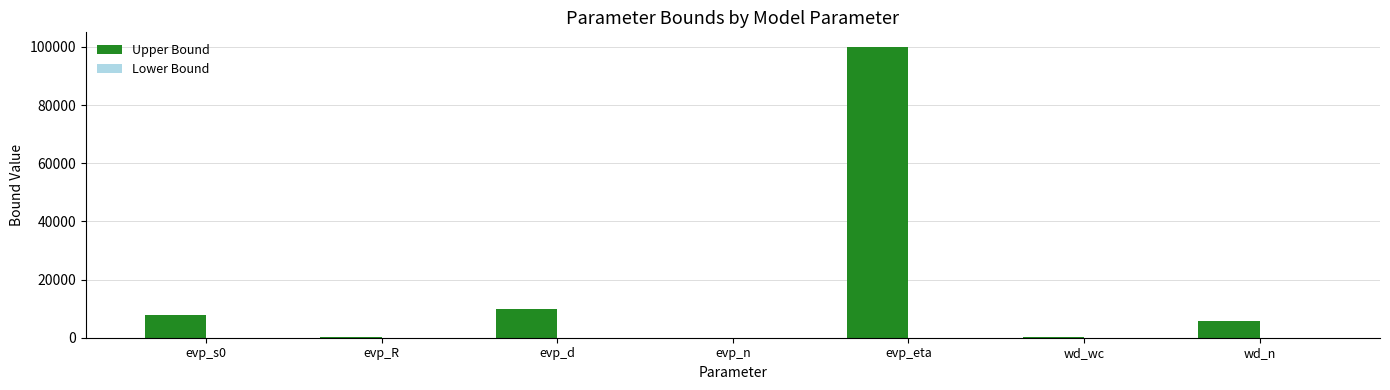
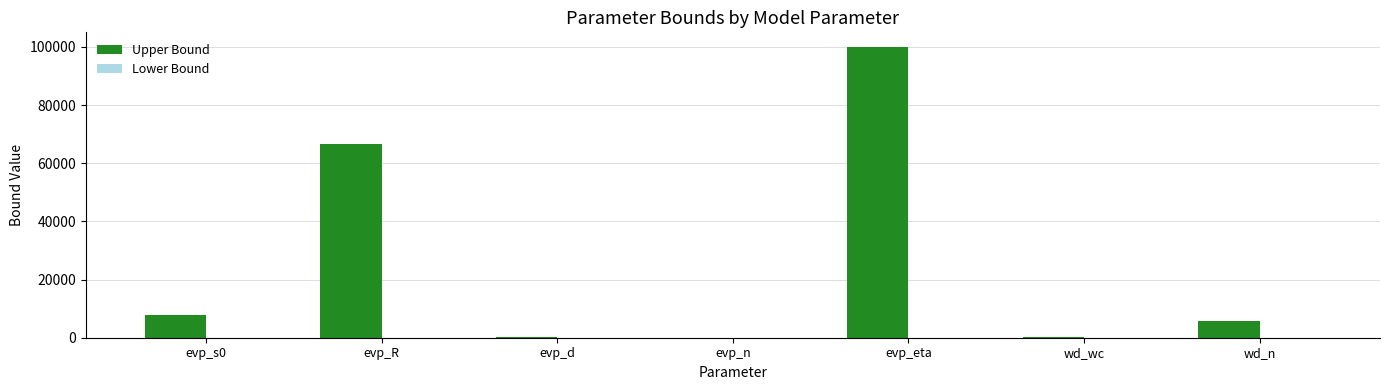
Upper Bound, evp_R: 0 -> 66000
Upper Bound, evp_d: 10000 -> 0
